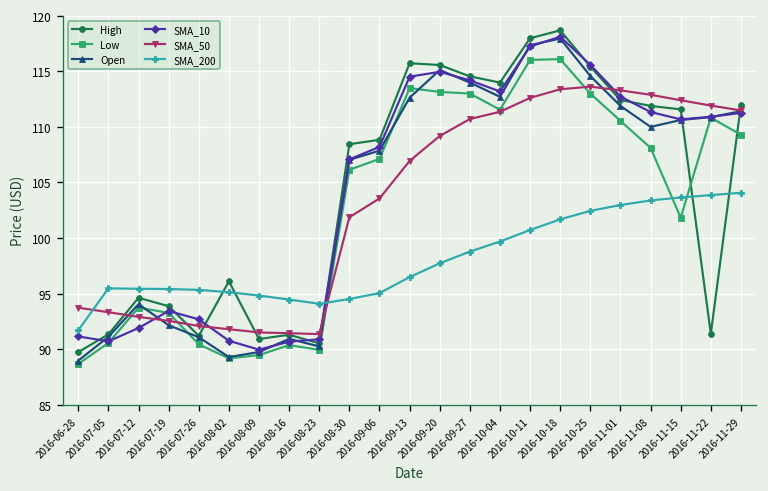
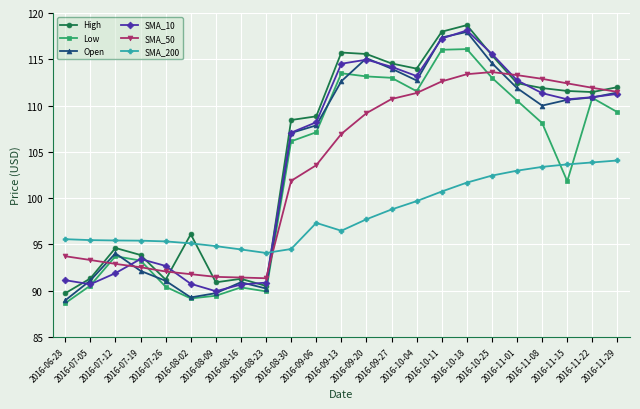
SMA_200, 2016-06-28: 92 -> 96
SMA_200, 2016-09-06: 95 -> 97
High, 2016-11-22: 91 -> 111
